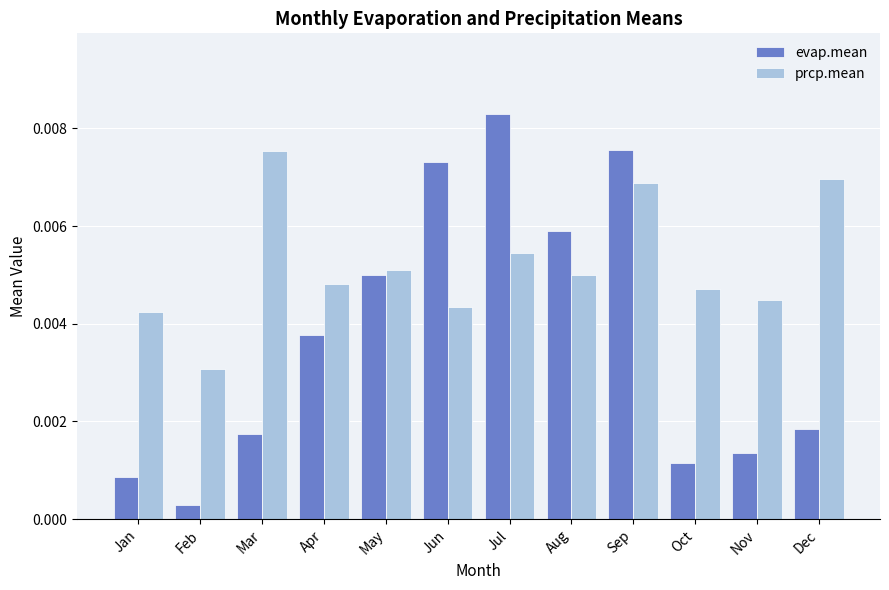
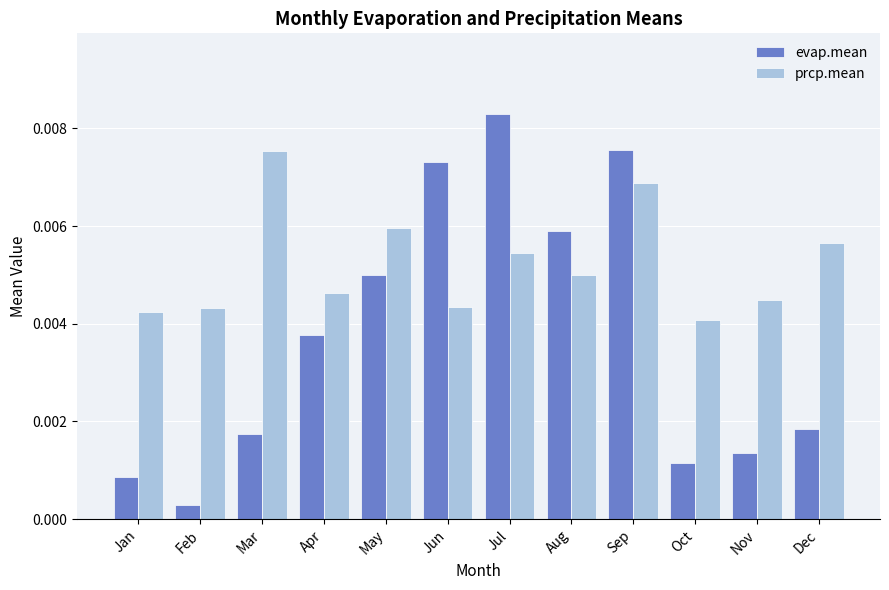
prcp.mean, Feb: 0.0031 -> 0.0043
prcp.mean, Apr: 0.0048 -> 0.0046
prcp.mean, May: 0.0051 -> 0.0060
prcp.mean, Oct: 0.0047 -> 0.0041
prcp.mean, Dec: 0.0070 -> 0.0057
